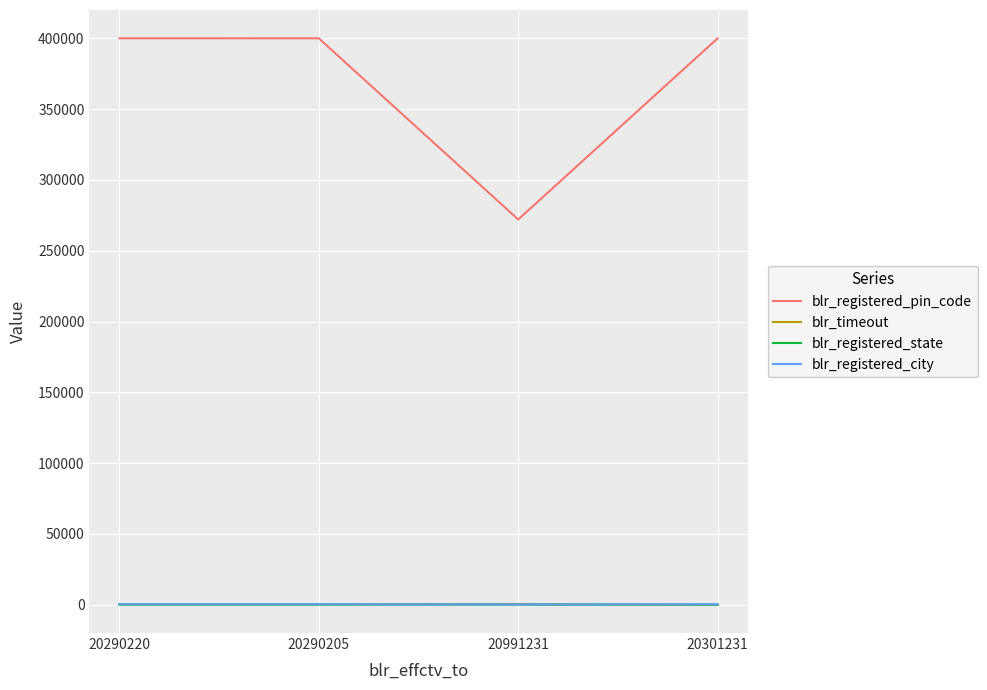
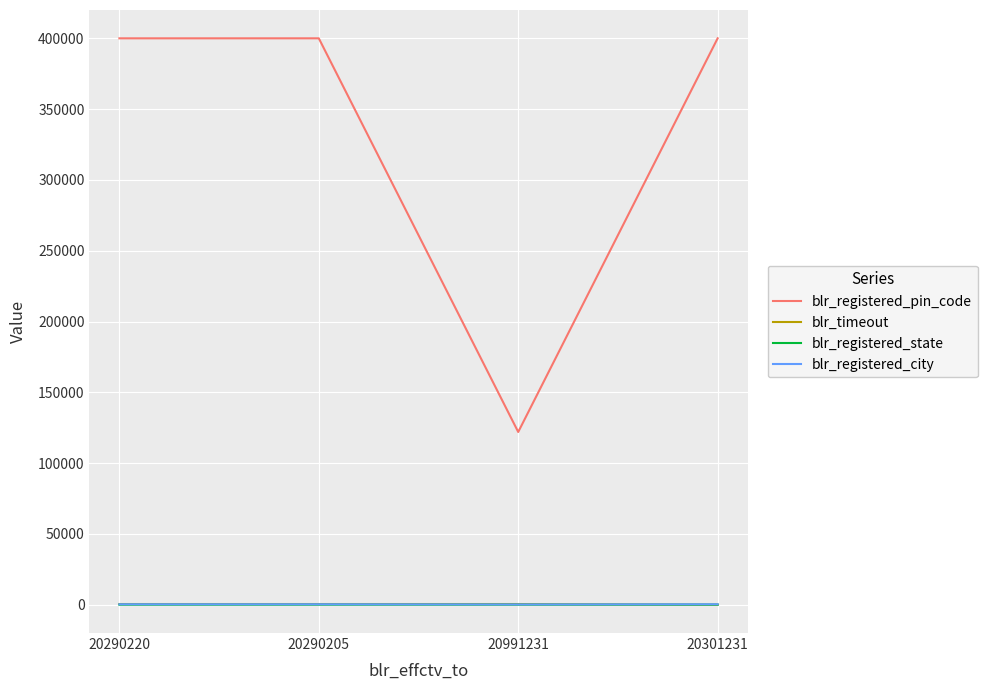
blr_registered_pin_code, 20991231: 272000 -> 122000
